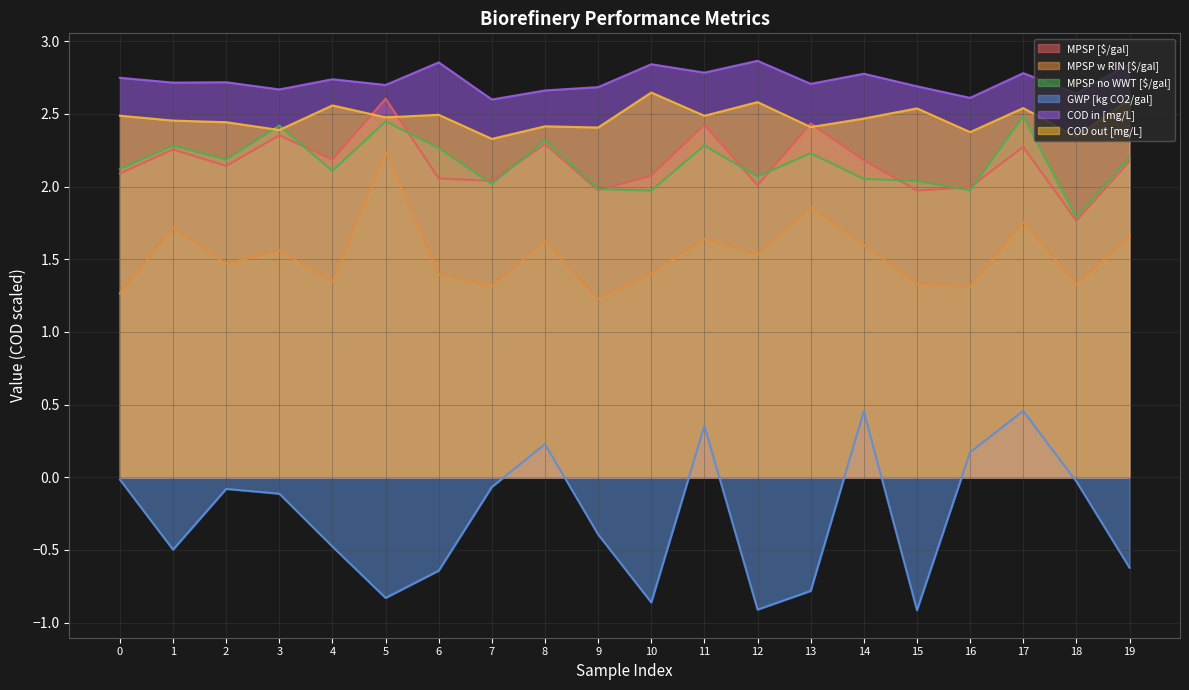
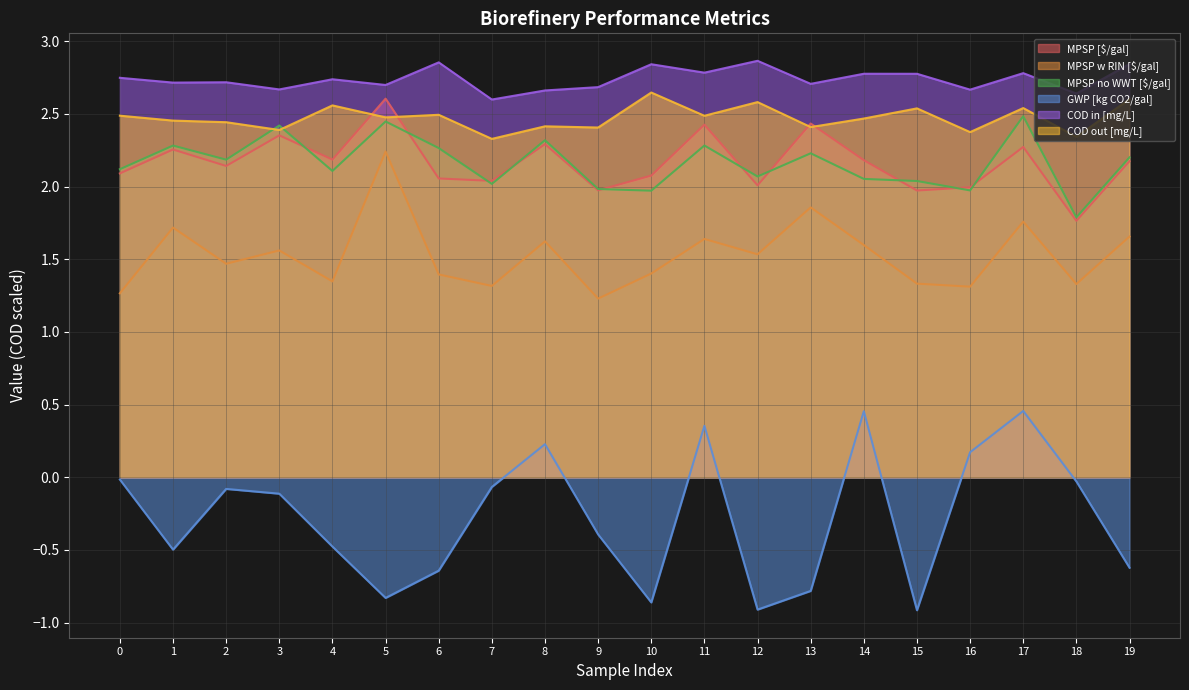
COD in [mg/L], 15: 2.69 -> 2.78
COD in [mg/L], 16: 2.61 -> 2.67
